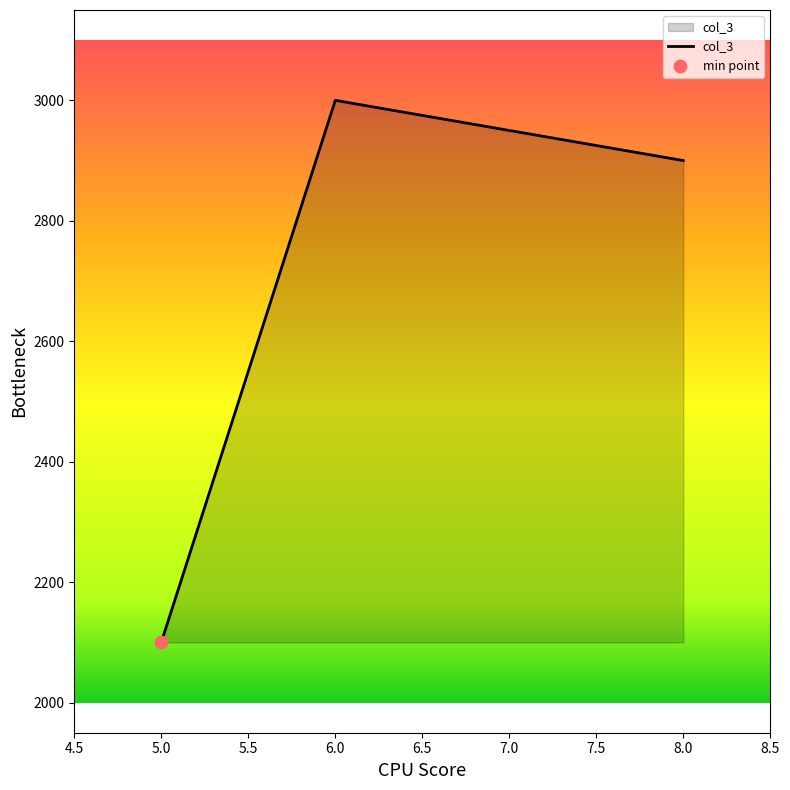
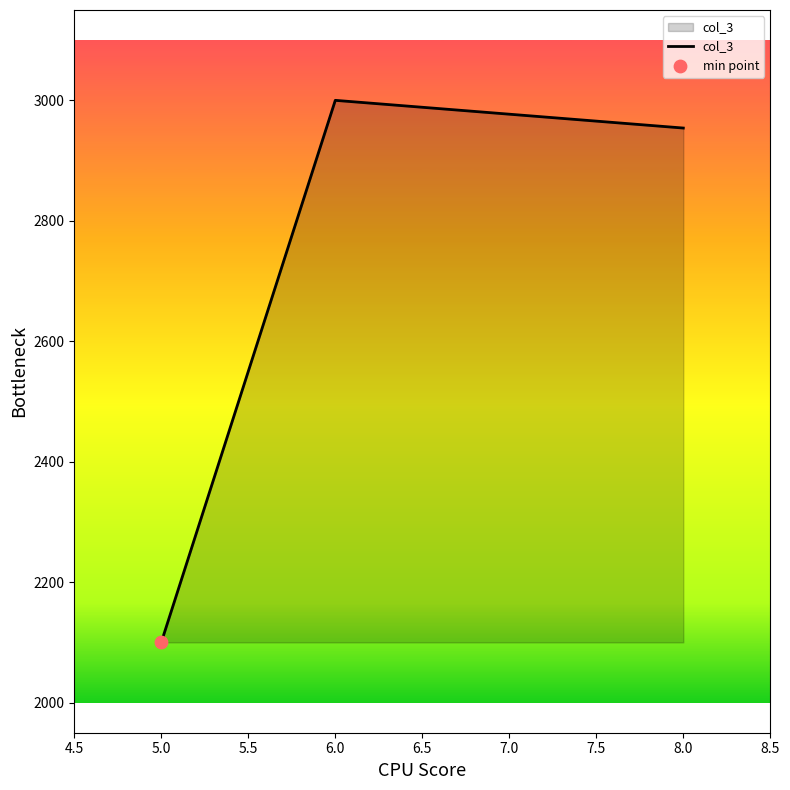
col_3, 8.0: 2900 -> 2950
